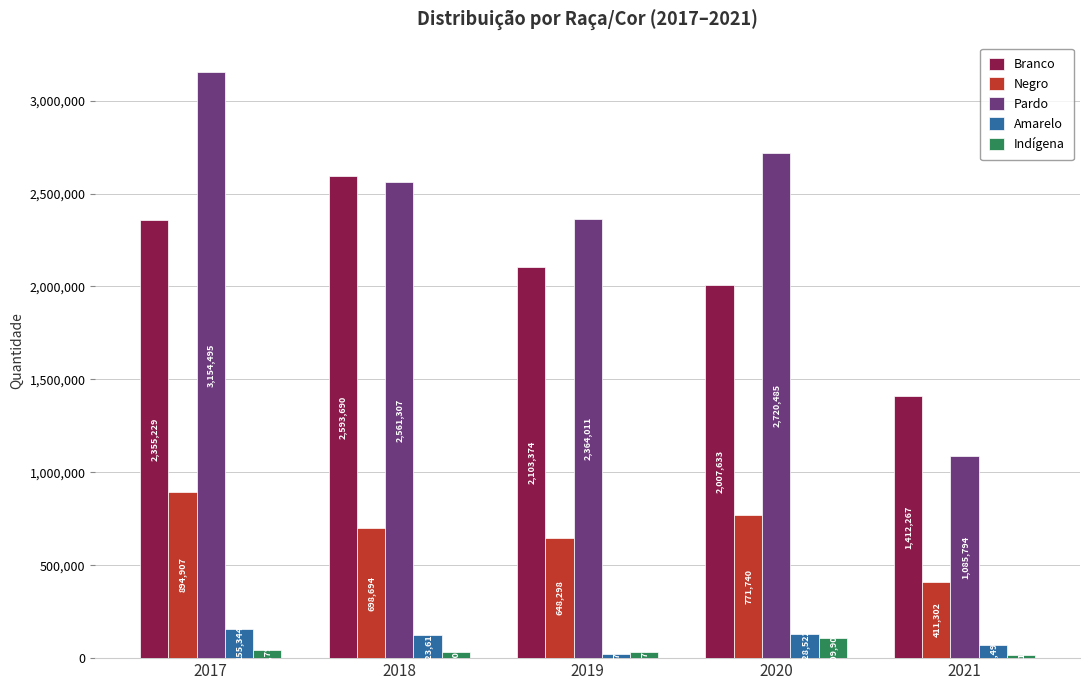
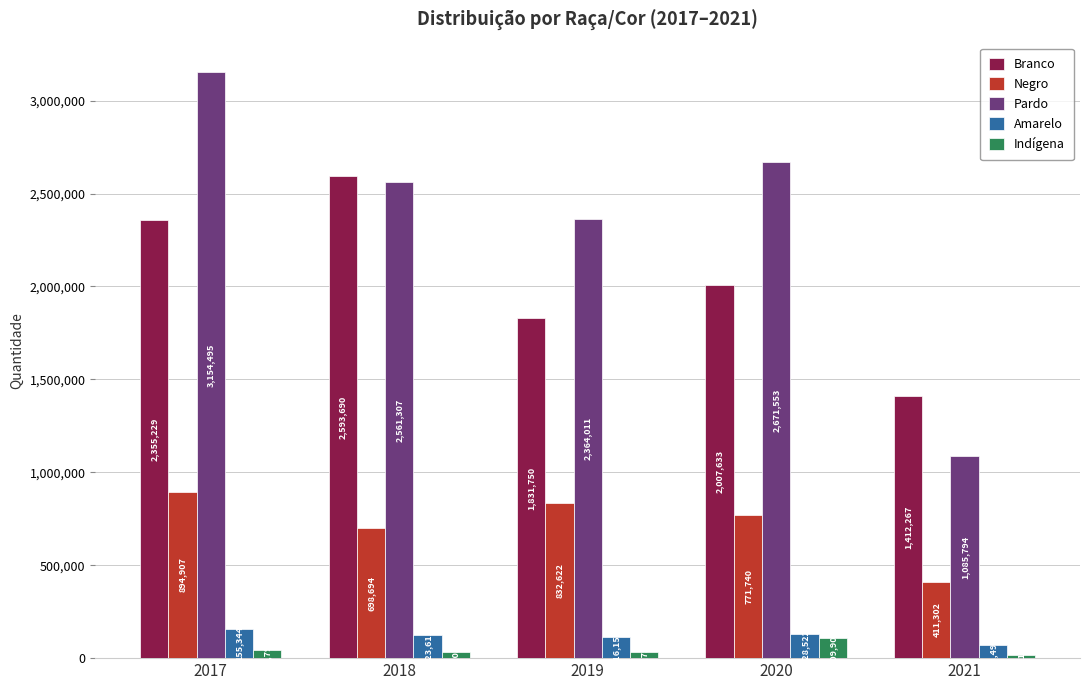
Branco, 2019: 2,103,374 -> 1,831,750
Negro, 2019: 648,298 -> 832,622
Amarelo, 2019: 20,000 -> 120,000
Pardo, 2020: 2,720,485 -> 2,671,553
